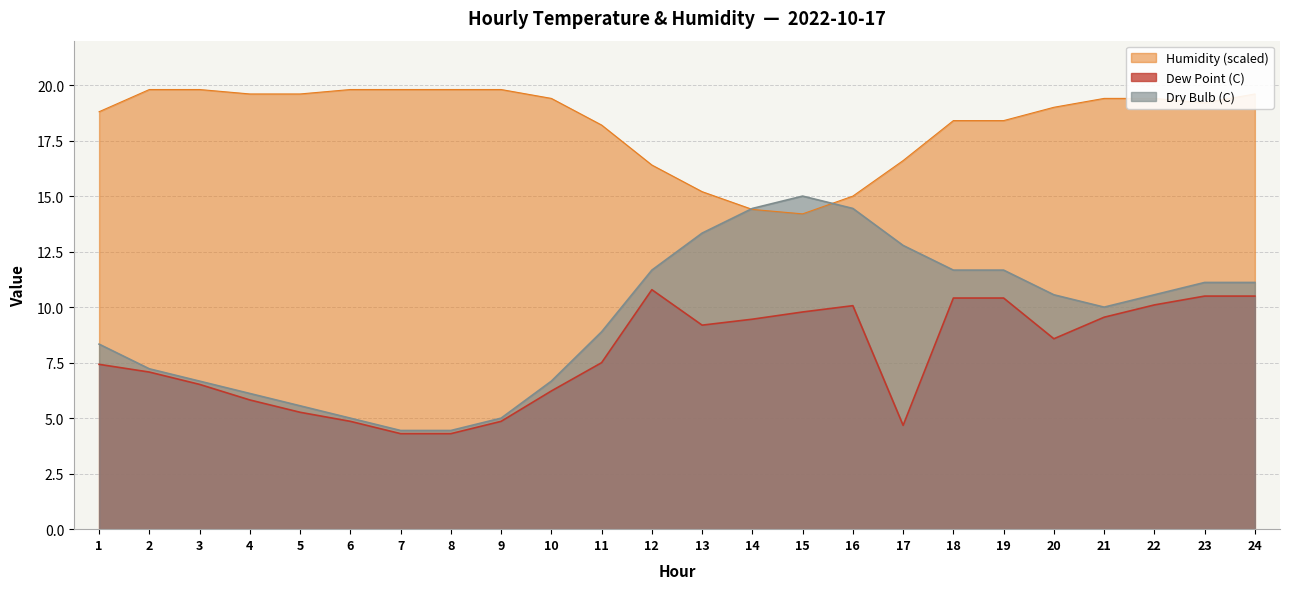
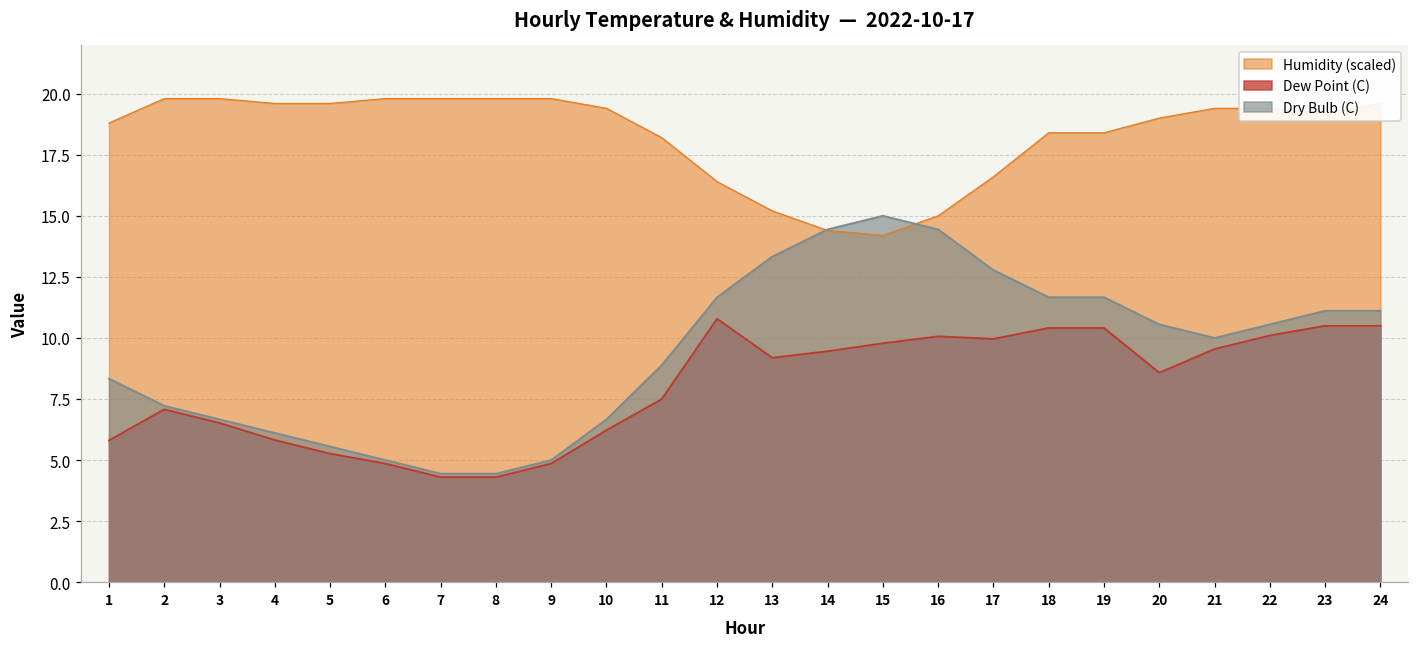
Dew Point (C), 1: 7.4 -> 5.8
Dew Point (C), 17: 4.7 -> 10.0
